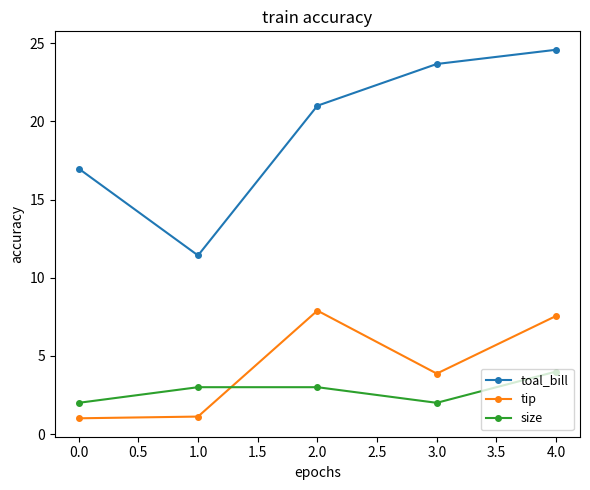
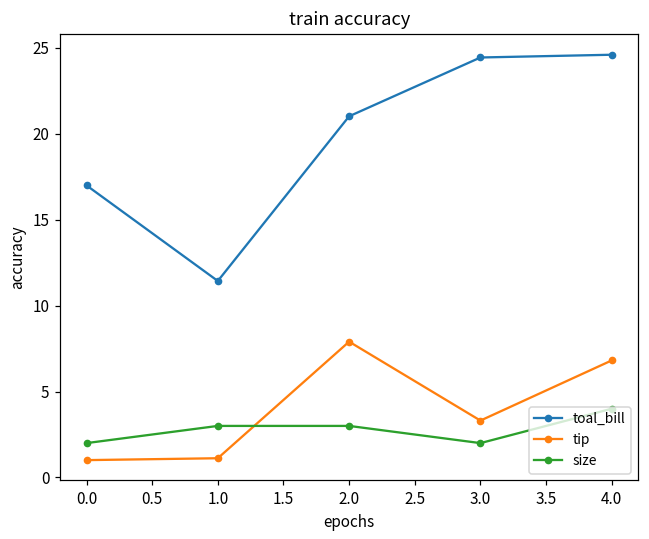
toal_bill, 3.0: 23.7 -> 24.4
tip, 3.0: 3.9 -> 3.3
tip, 4.0: 7.6 -> 6.8
